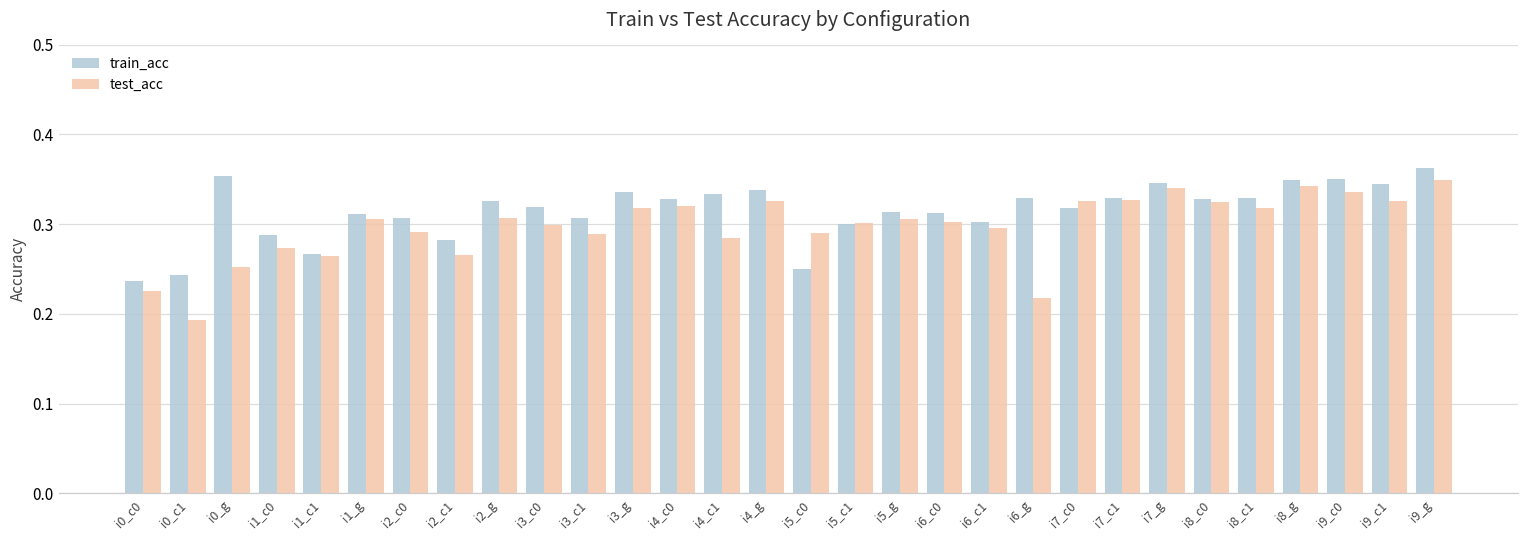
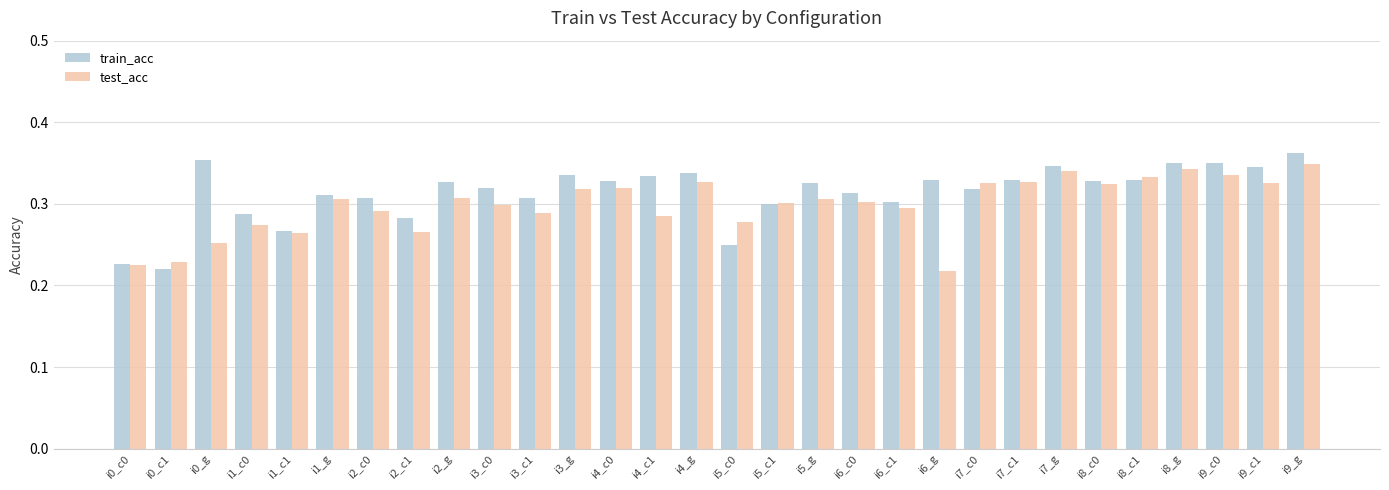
train_acc, i0_c0: 0.24 -> 0.23
train_acc, i0_c1: 0.24 -> 0.22
test_acc, i0_c1: 0.19 -> 0.23
test_acc, i5_c0: 0.29 -> 0.28
train_acc, i5_g: 0.31 -> 0.33
test_acc, i8_c1: 0.32 -> 0.33
